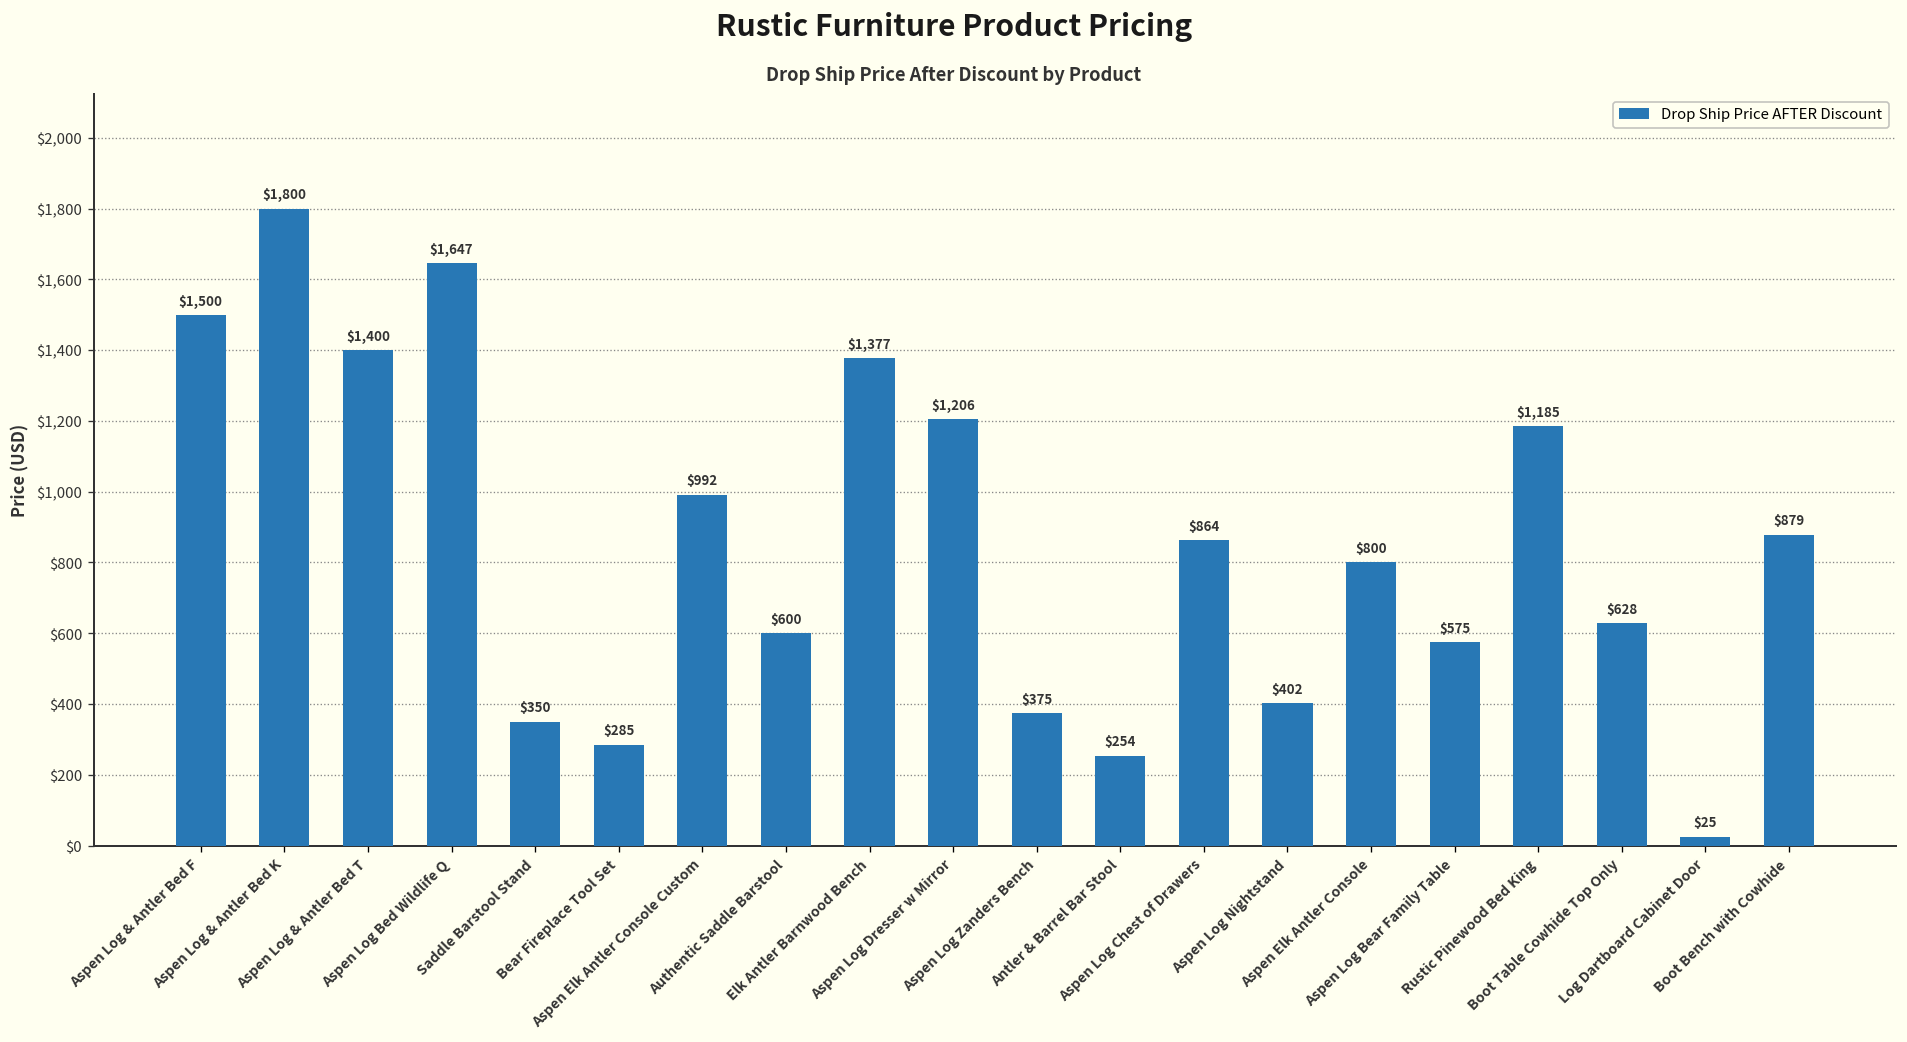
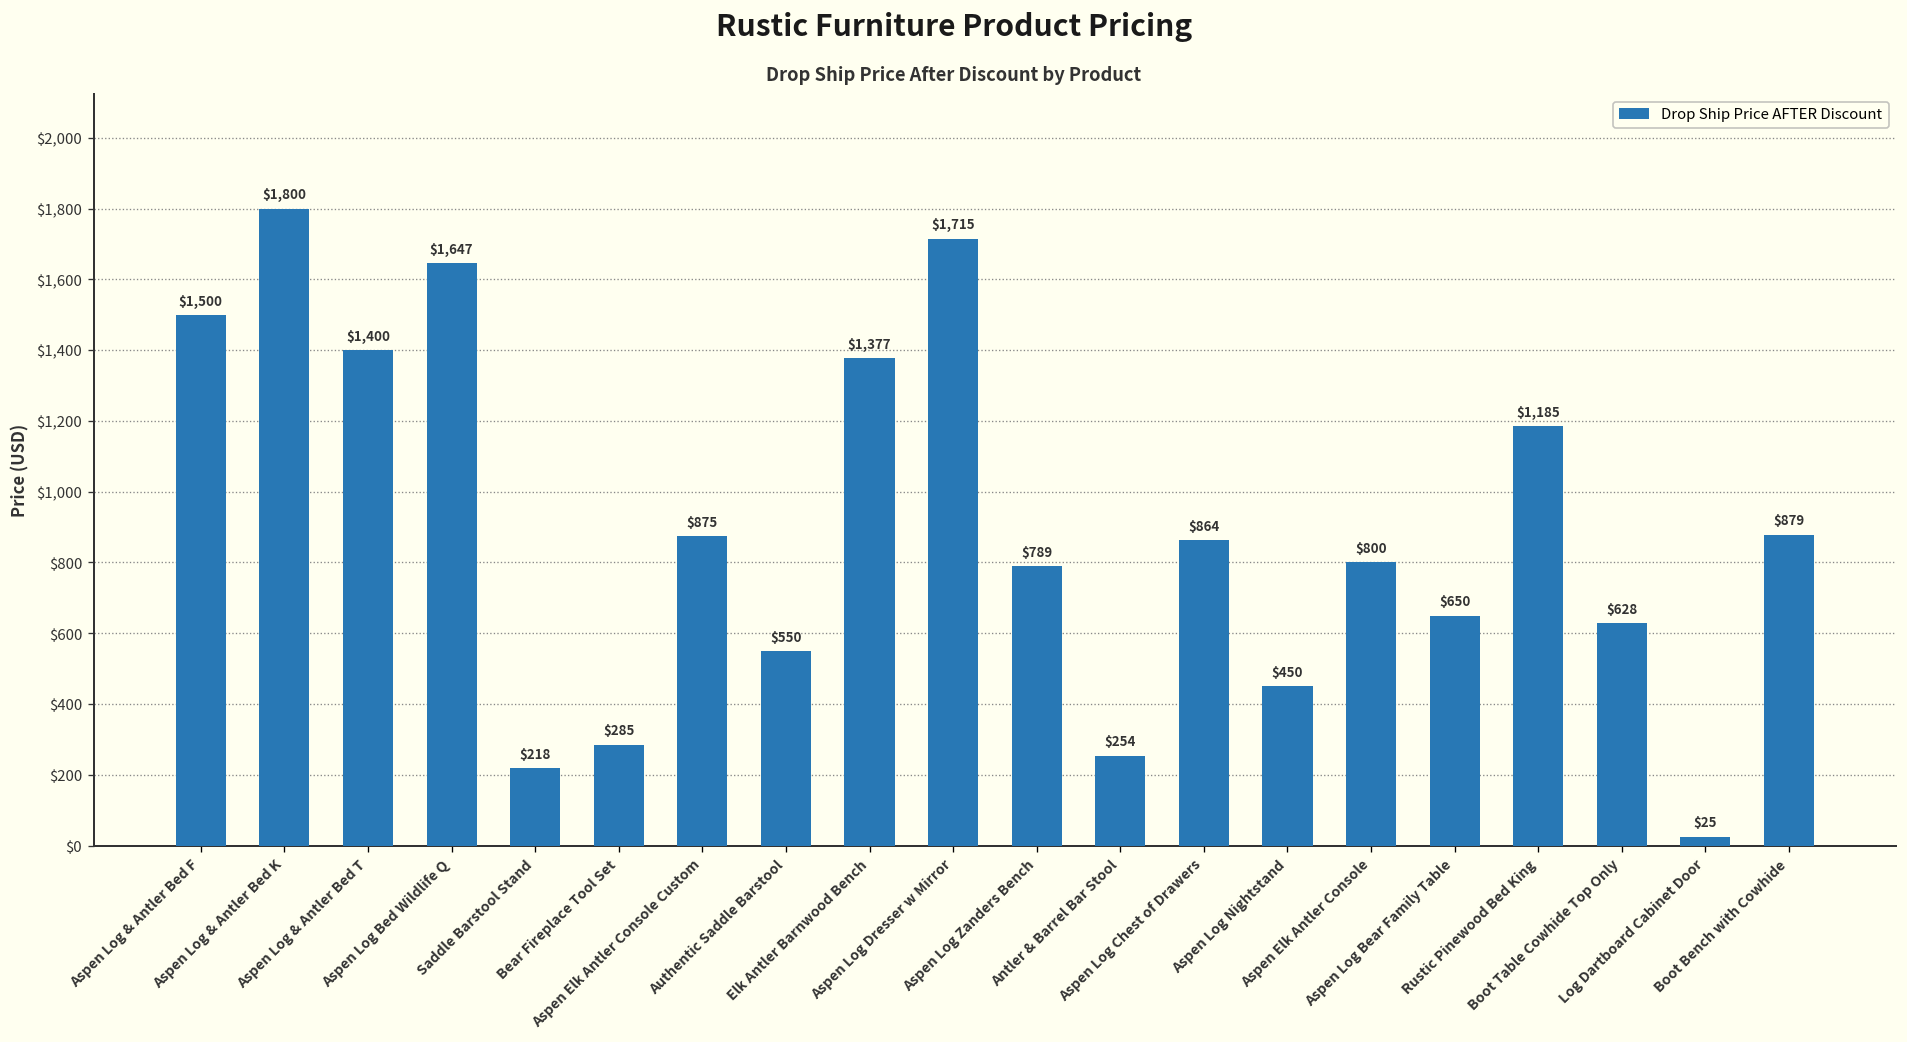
Saddle Barstool Stand: $350 -> $218
Aspen Elk Antler Console Custom: $992 -> $875
Authentic Saddle Barstool: $600 -> $550
Aspen Log Dresser w Mirror: $1,206 -> $1,715
Aspen Log Zanders Bench: $375 -> $789
Aspen Log Nightstand: $402 -> $450
Aspen Log Bear Family Table: $575 -> $650
